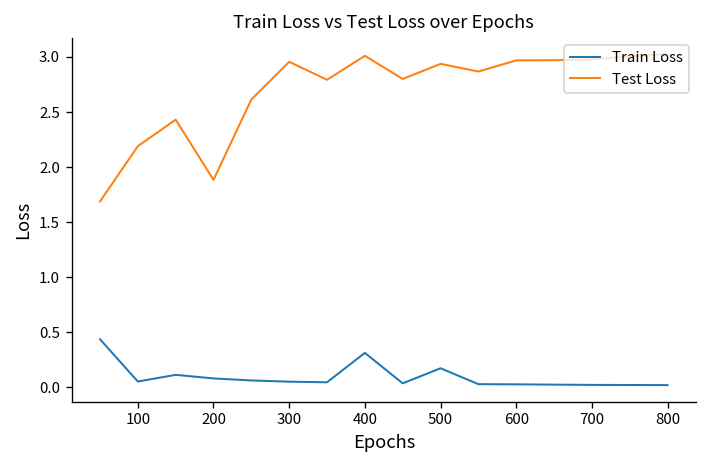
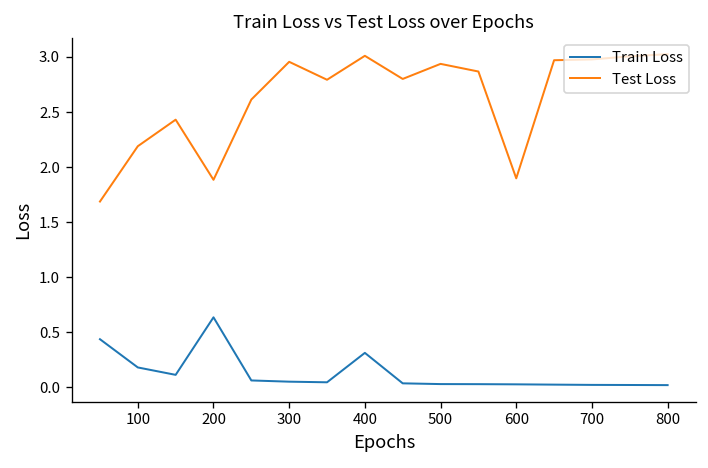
Train Loss, 100: 0.1 -> 0.2
Train Loss, 200: 0.1 -> 0.6
Train Loss, 500: 0.2 -> 0.0
Test Loss, 600: 3.0 -> 1.9
